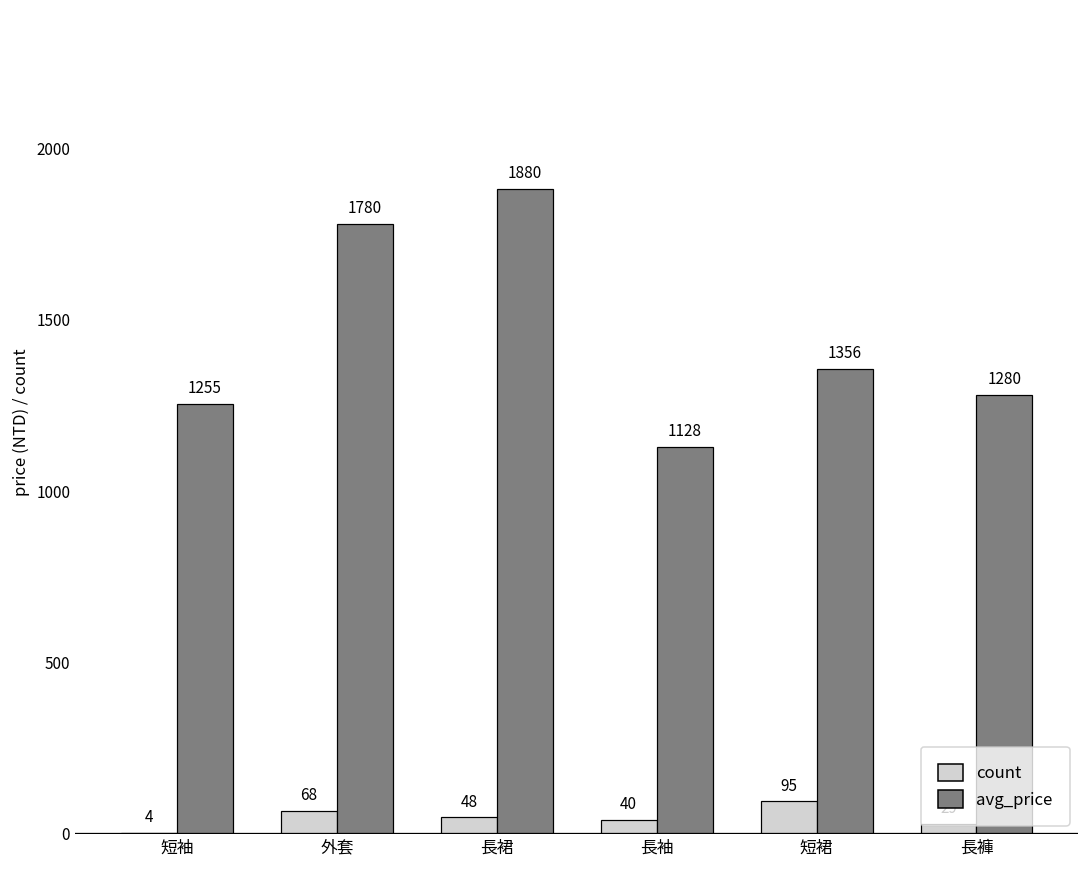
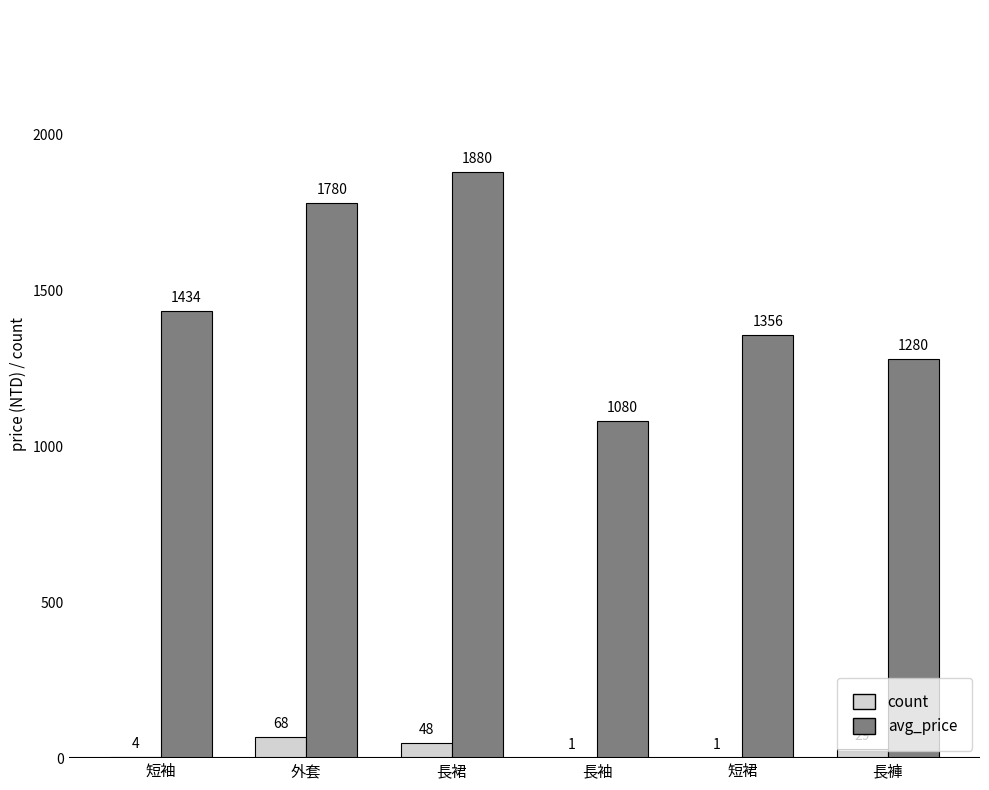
avg_price, 短袖: 1255 -> 1434
count, 長袖: 40 -> 1
avg_price, 長袖: 1128 -> 1080
count, 短裙: 95 -> 1
